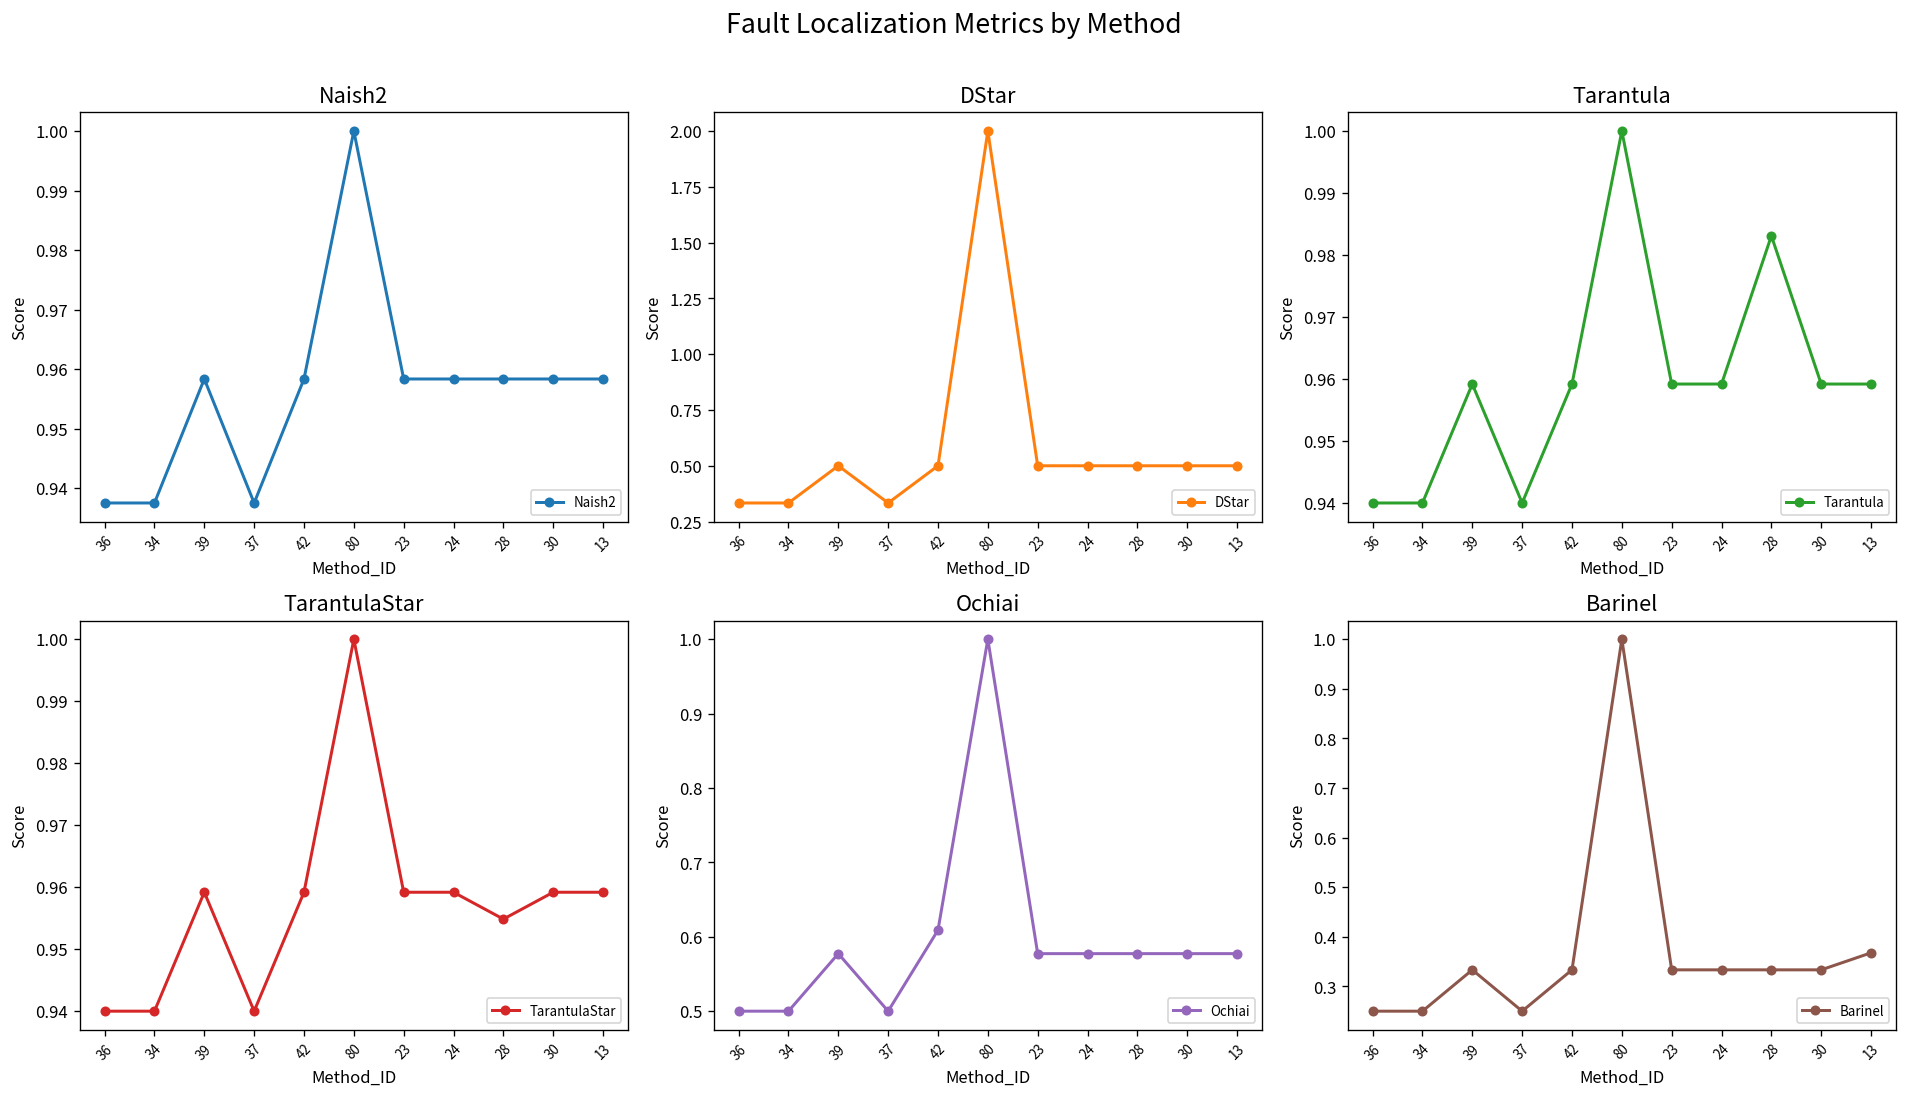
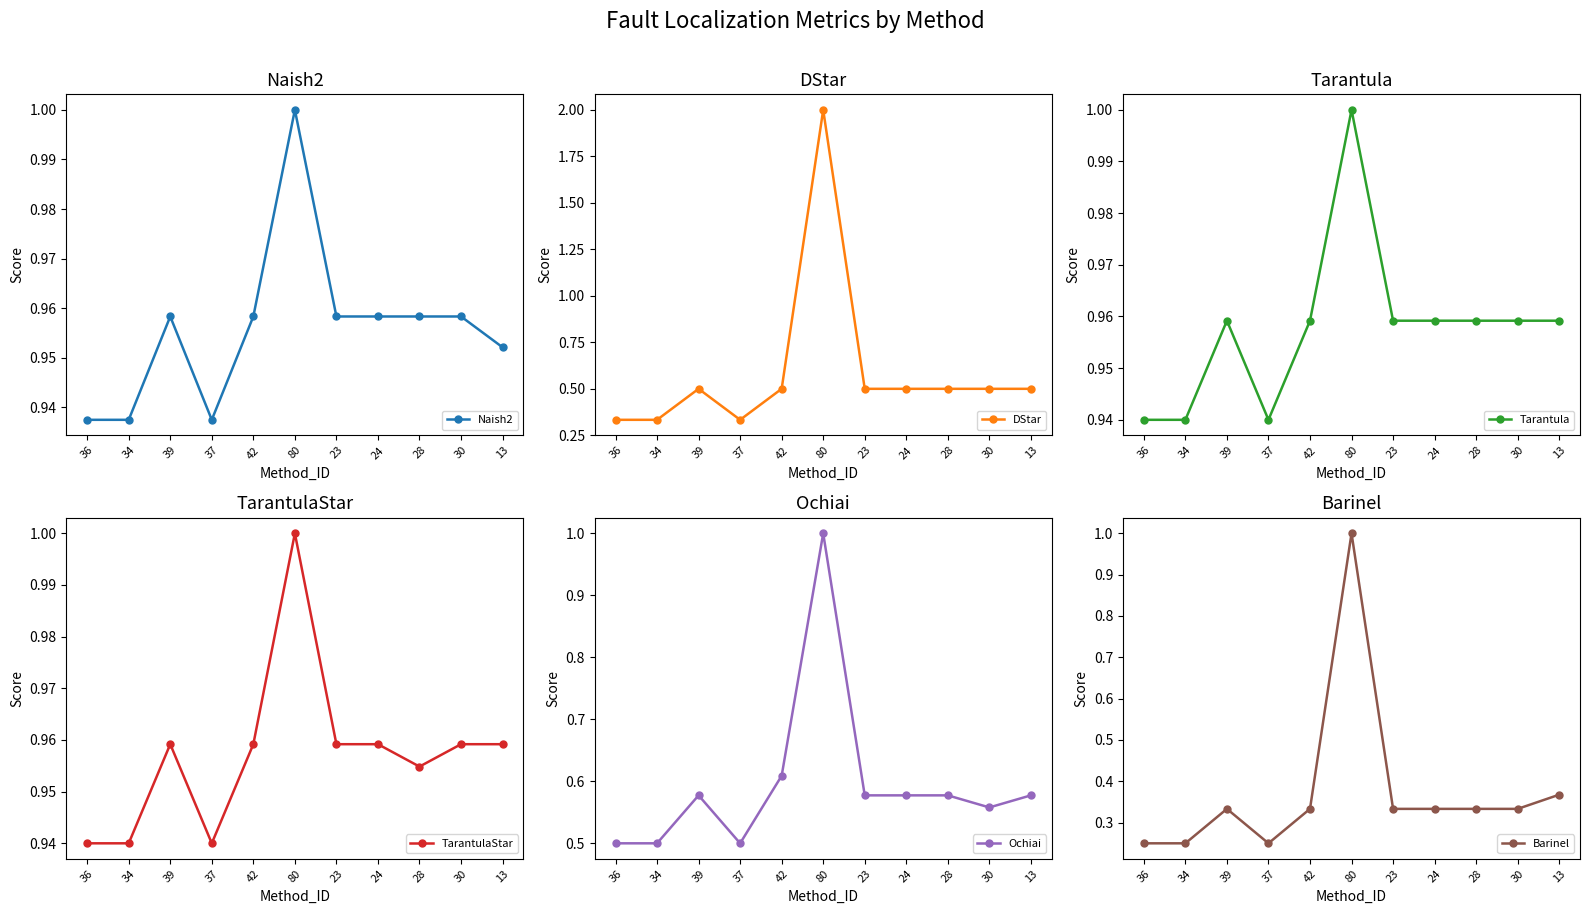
Naish2, 13: 0.958 -> 0.952
Tarantula, 28: 0.983 -> 0.959
Ochiai, 30: 0.58 -> 0.56
